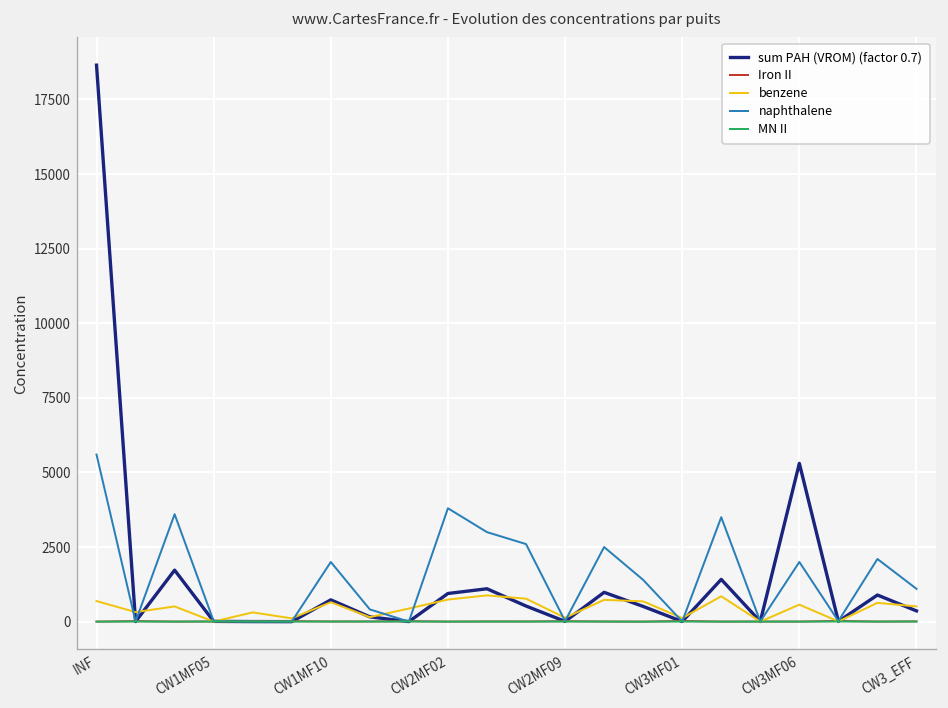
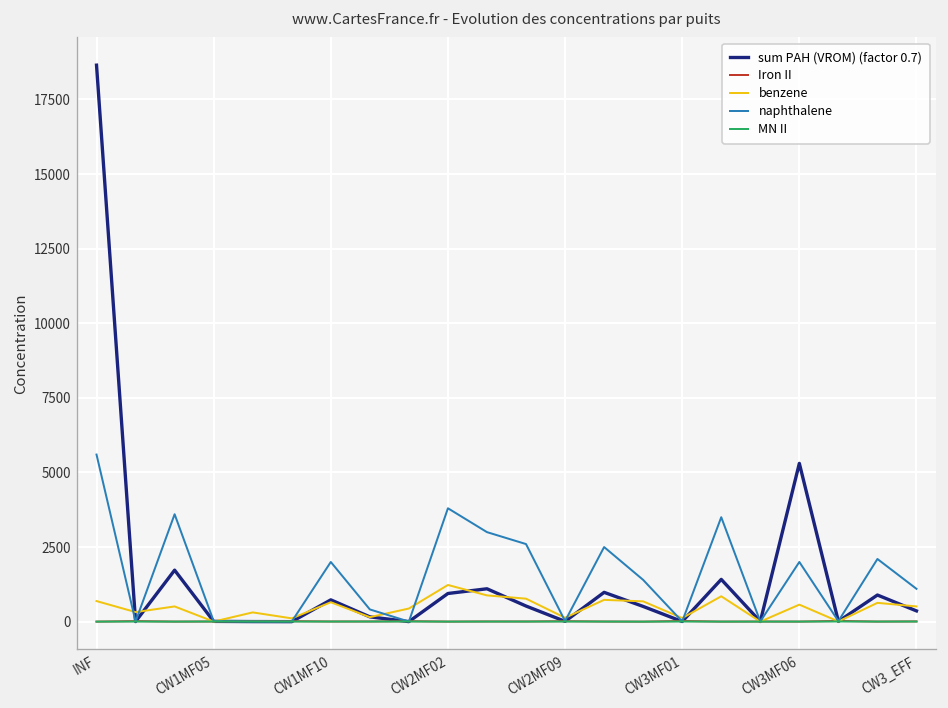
benzene, CW2MF02: 700 -> 1200
